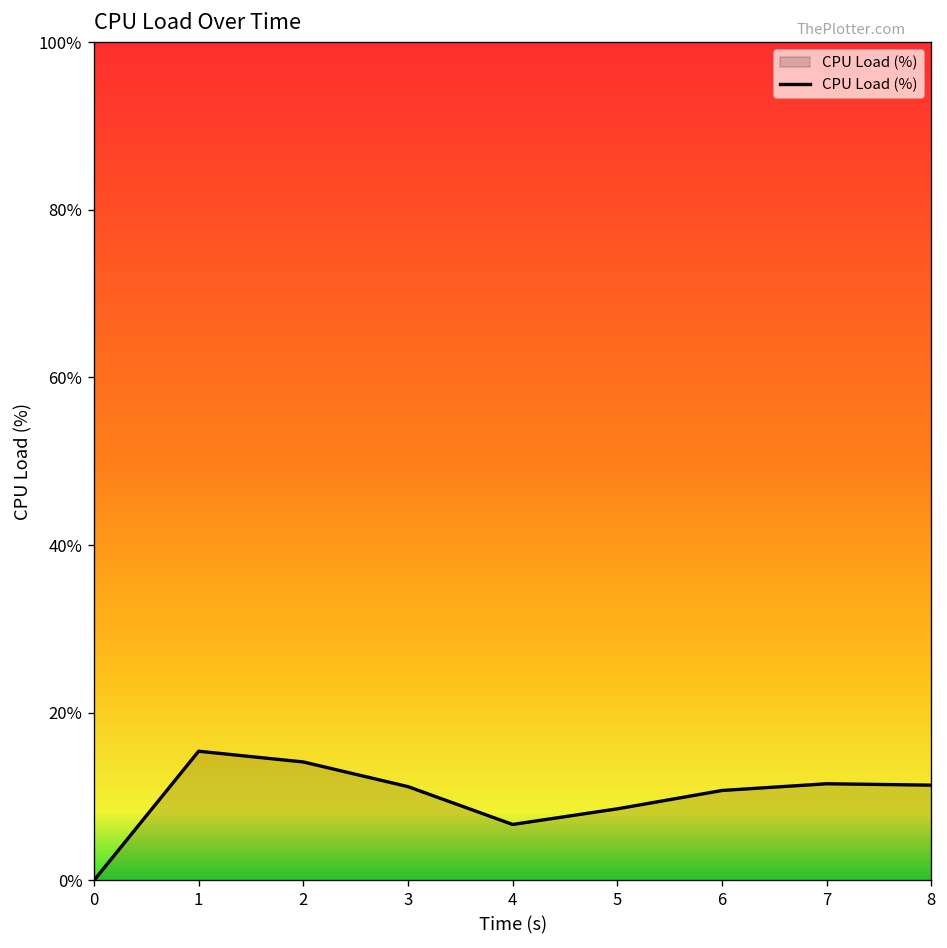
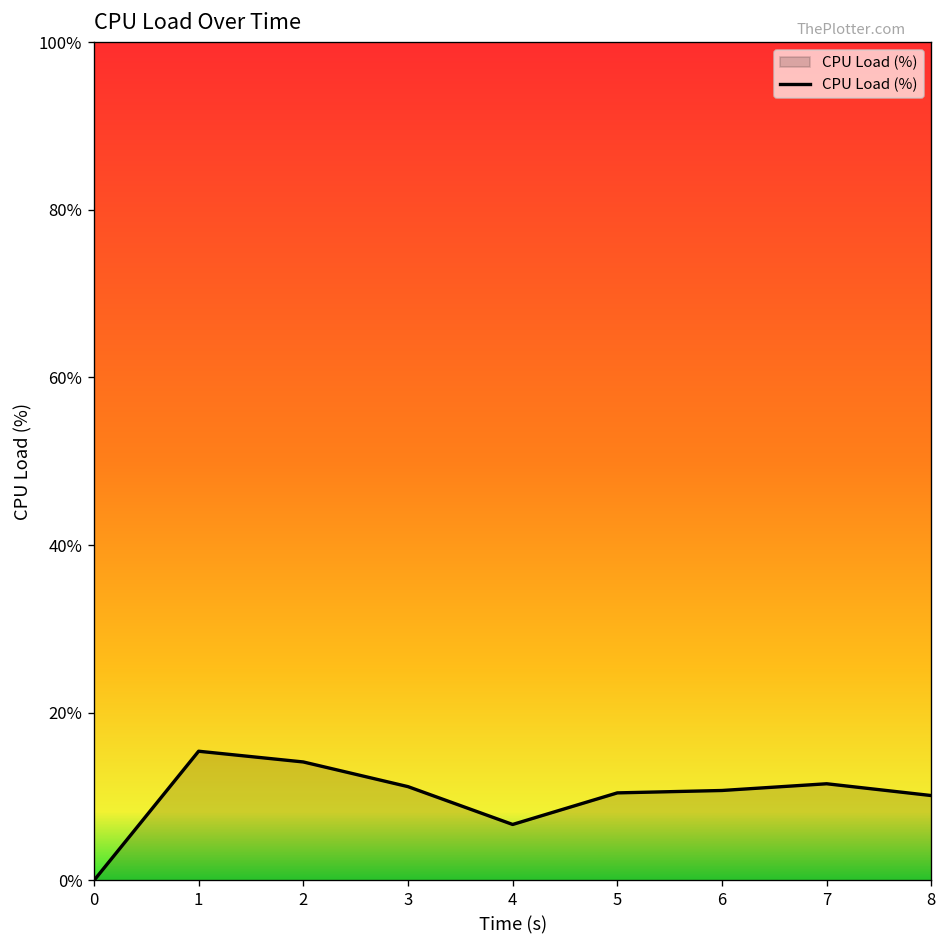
5: 9% -> 10%
8: 11% -> 10%
